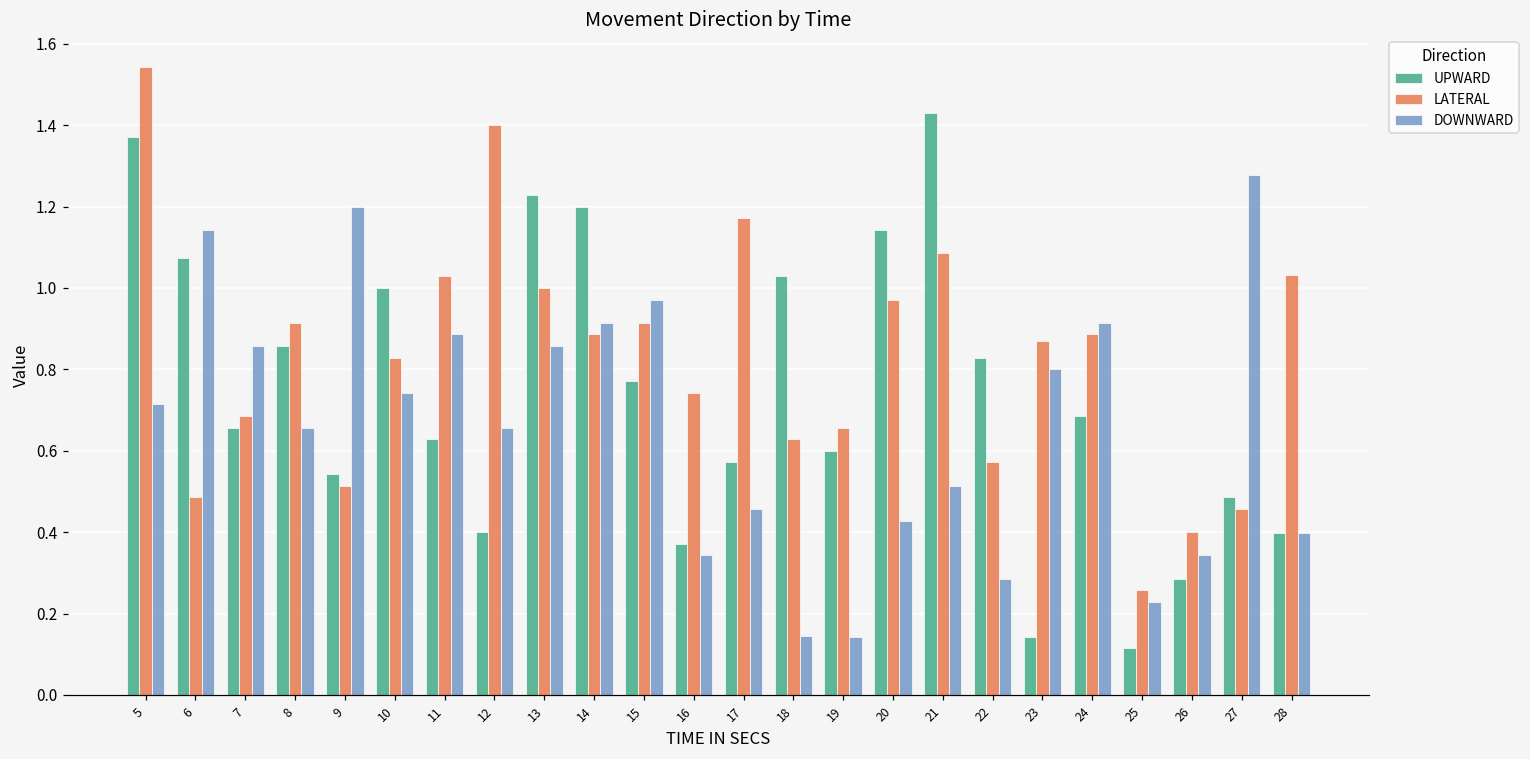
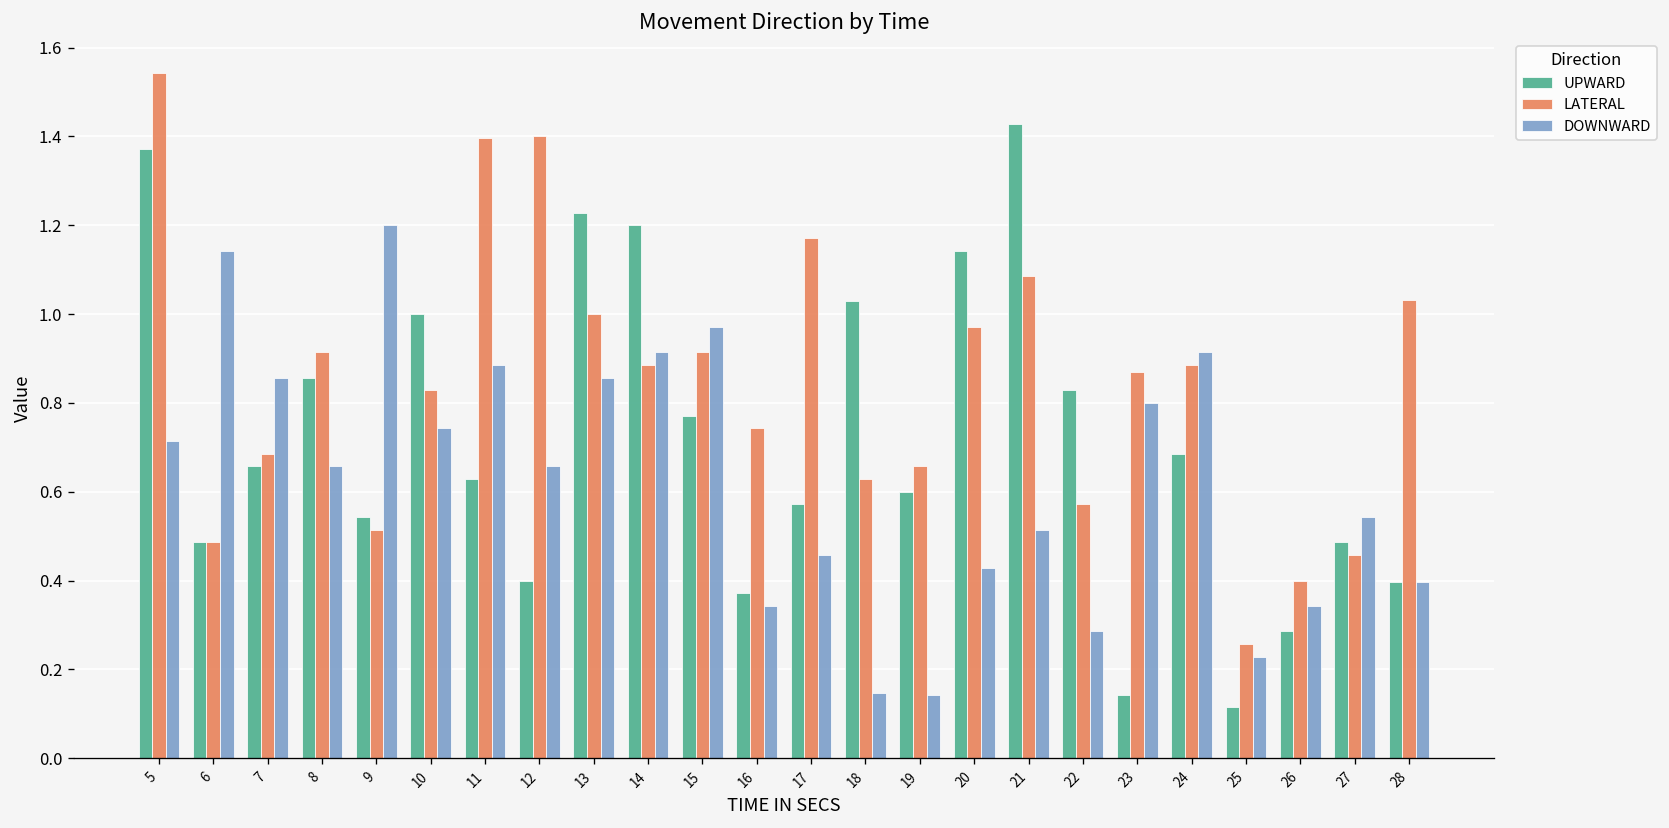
UPWARD, 6: 1.07 -> 0.49
LATERAL, 11: 1.03 -> 1.40
DOWNWARD, 27: 1.28 -> 0.54
